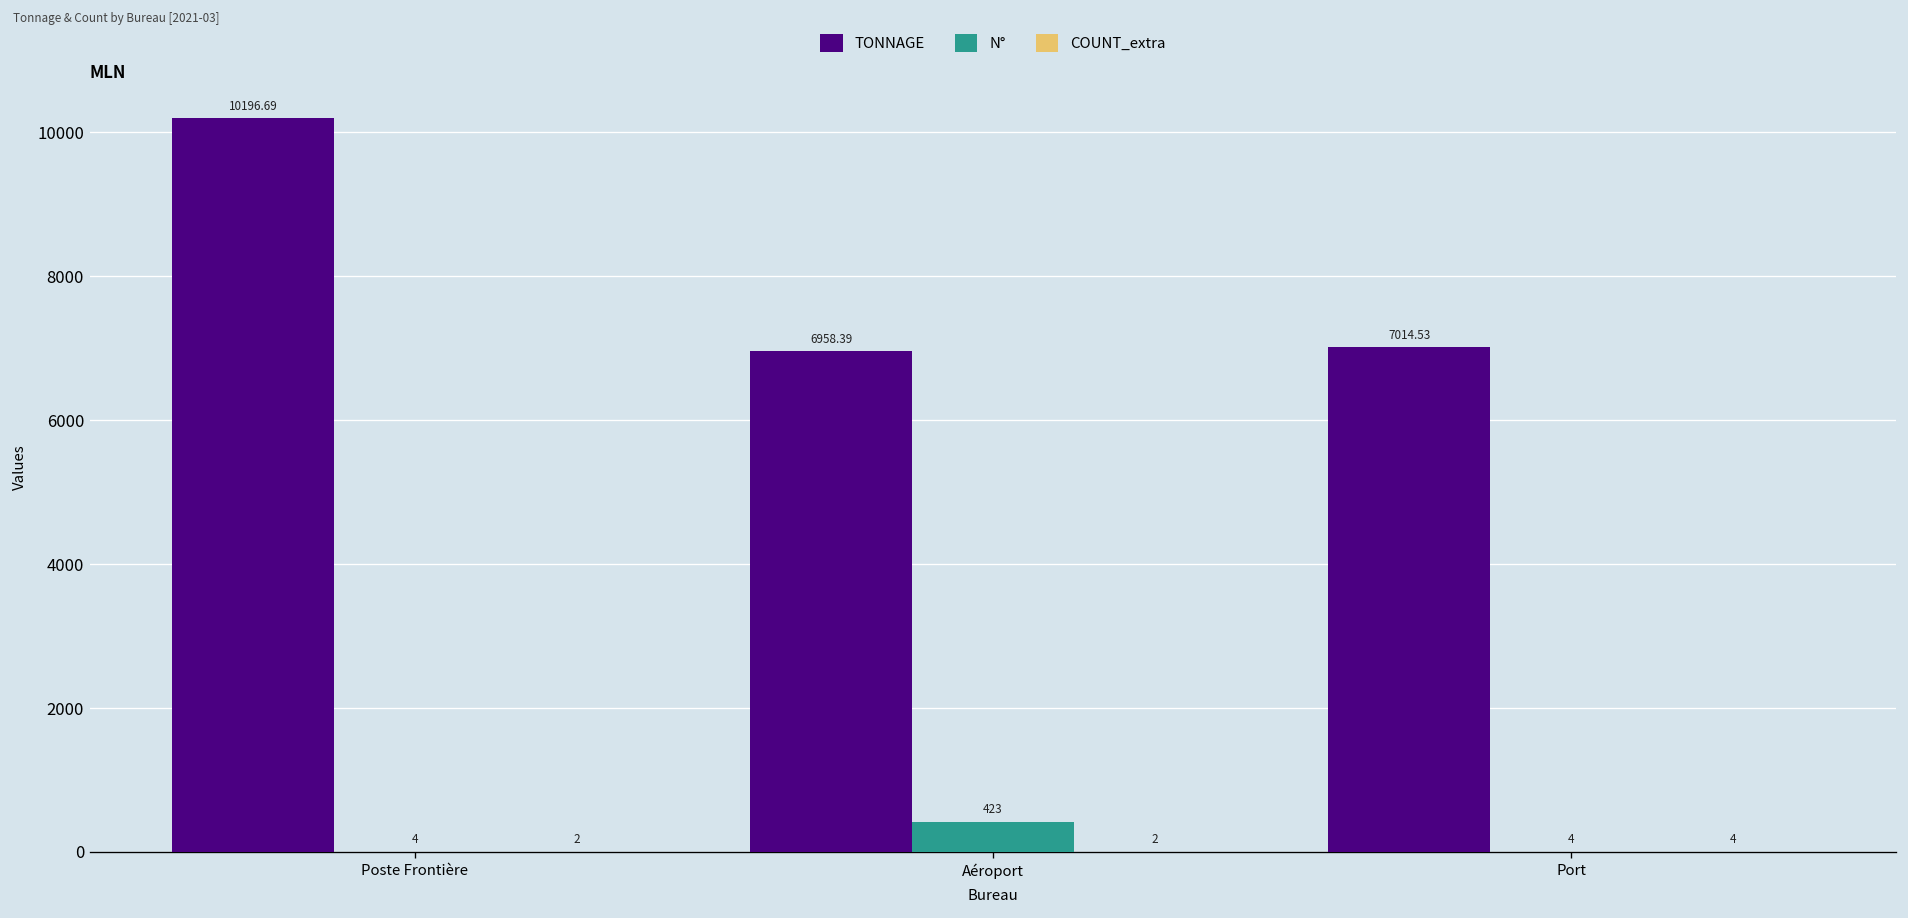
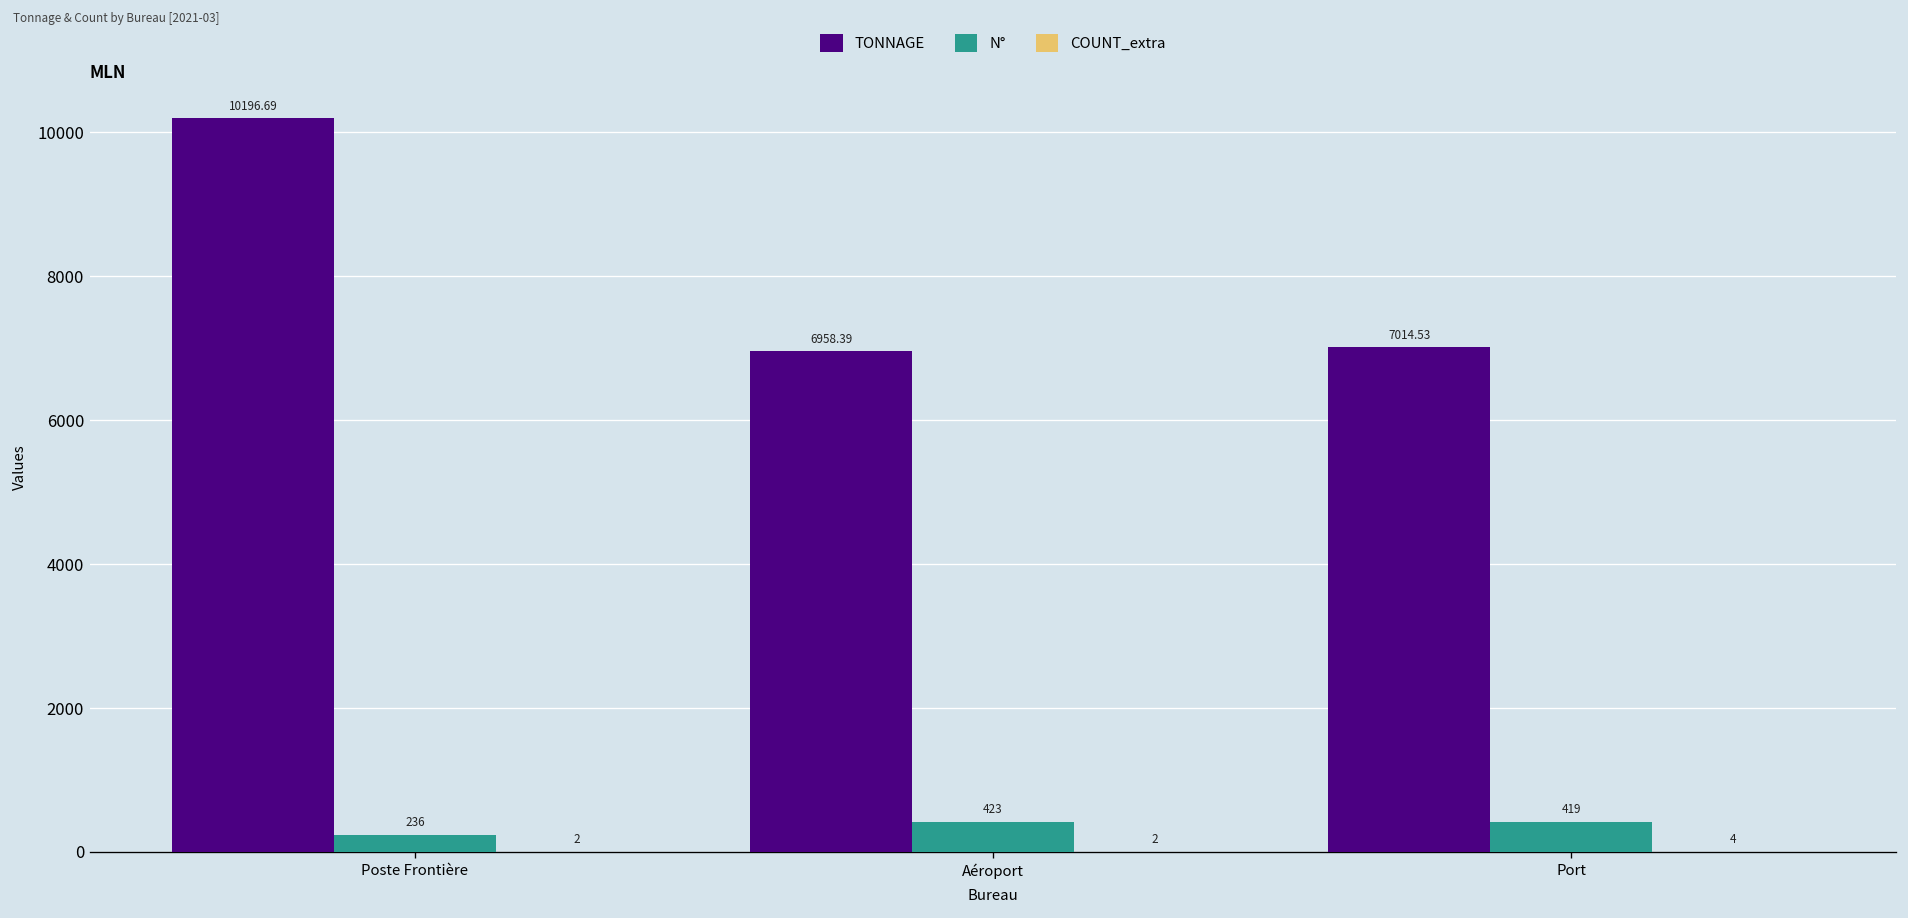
N°, Poste Frontière: 4 -> 236
N°, Port: 4 -> 419
